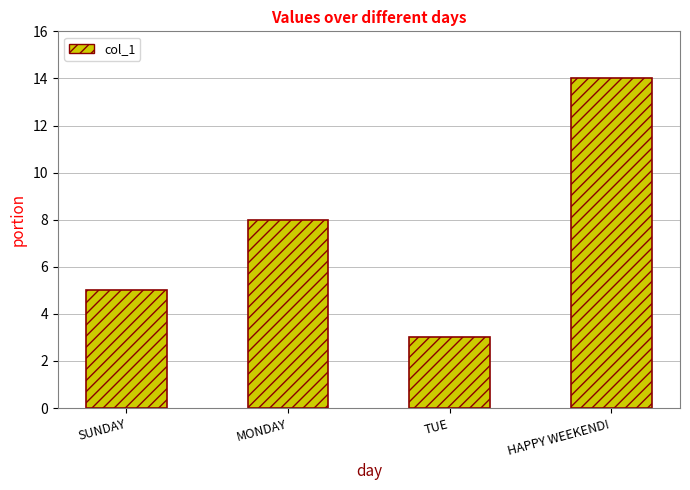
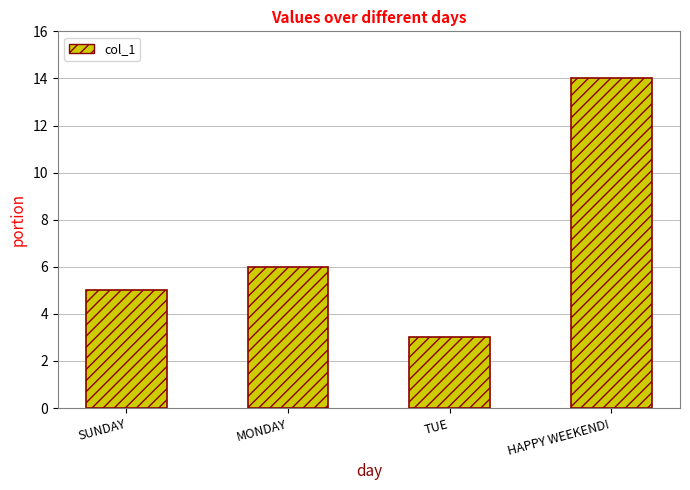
MONDAY: 8 -> 6
